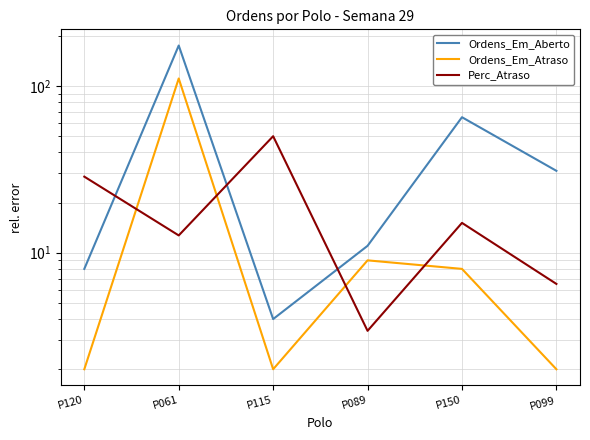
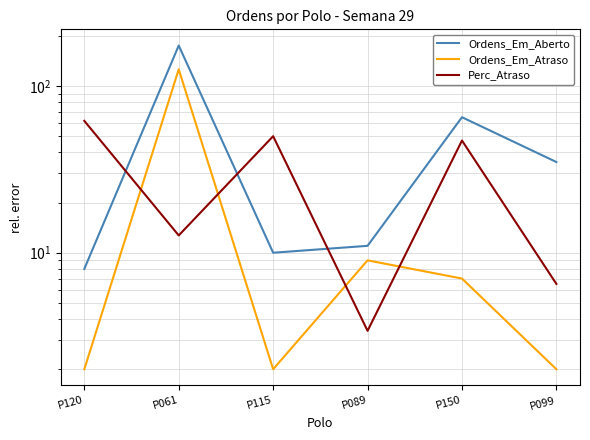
Perc_Atraso, P120: 29 -> 62
Ordens_Em_Atraso, P061: 110 -> 130
Ordens_Em_Aberto, P115: 4 -> 10
Ordens_Em_Atraso, P150: 8 -> 7
Perc_Atraso, P150: 15 -> 47
Ordens_Em_Aberto, P099: 31 -> 35
